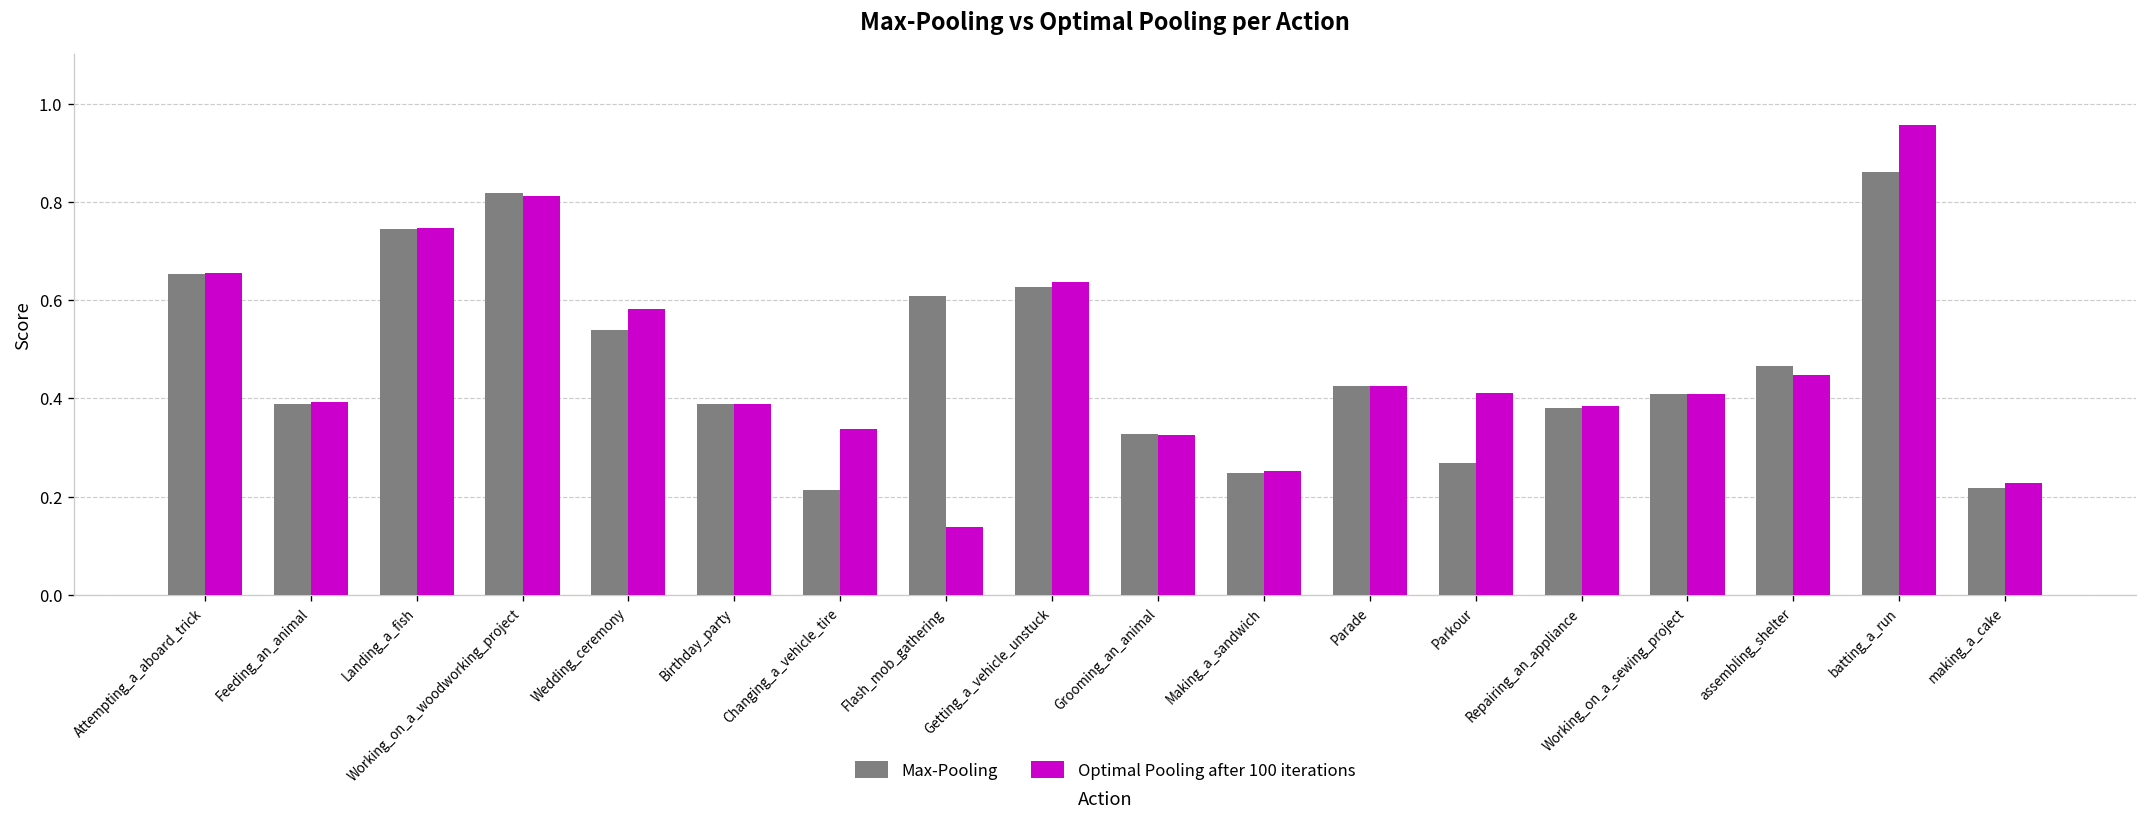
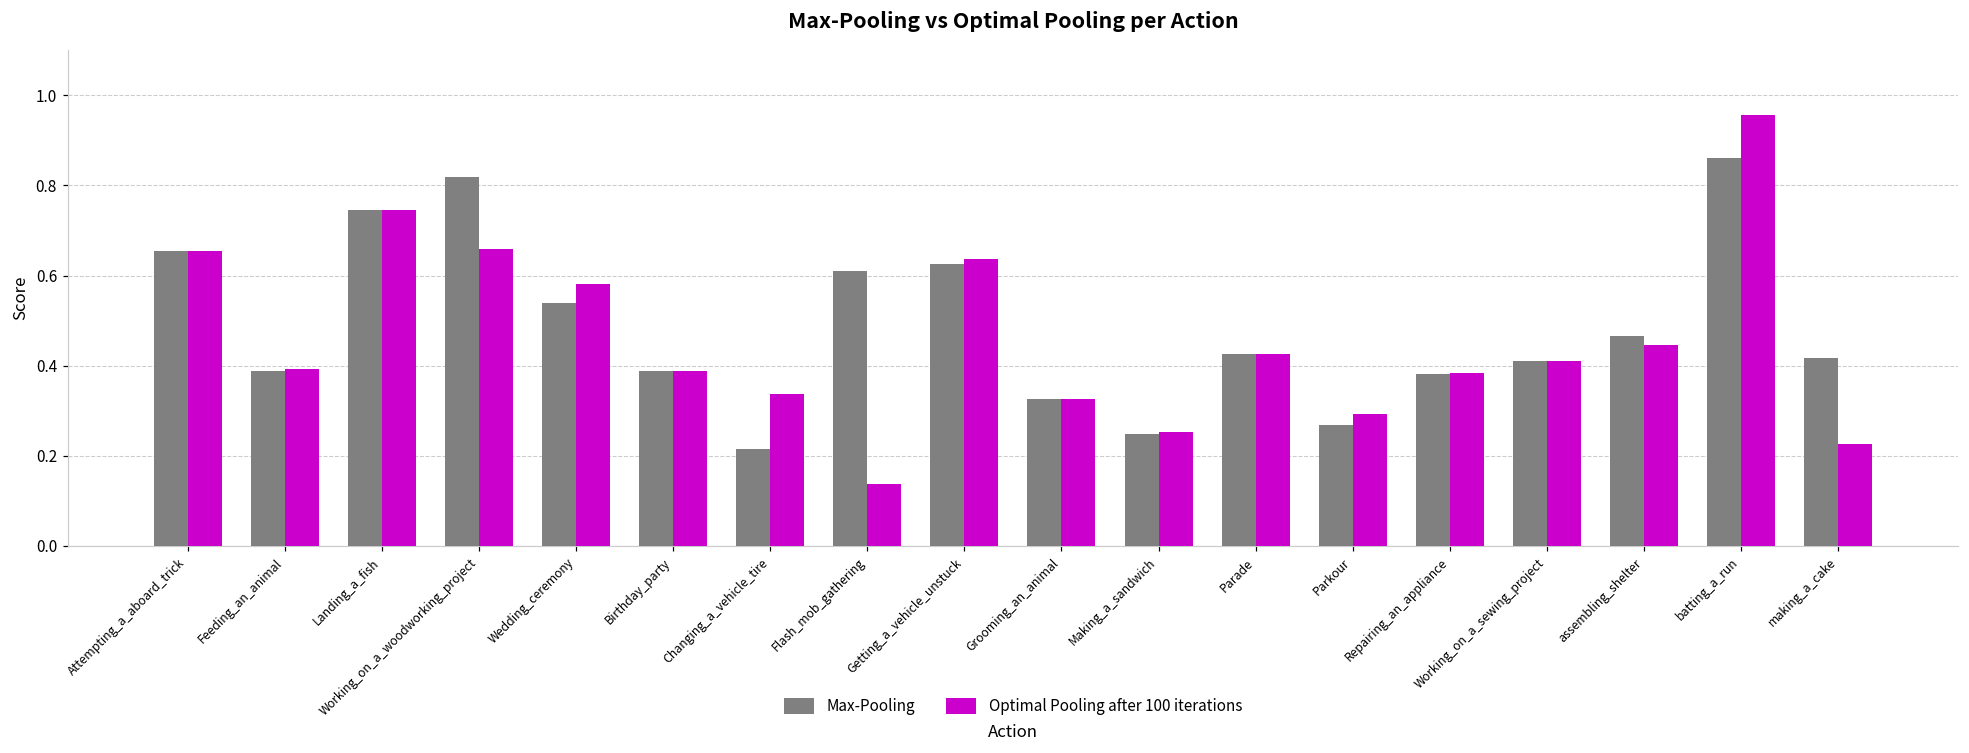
Optimal Pooling after 100 iterations, Working_on_a_woodworking_project: 0.81 -> 0.66
Optimal Pooling after 100 iterations, Parkour: 0.41 -> 0.29
Max-Pooling, making_a_cake: 0.22 -> 0.42
